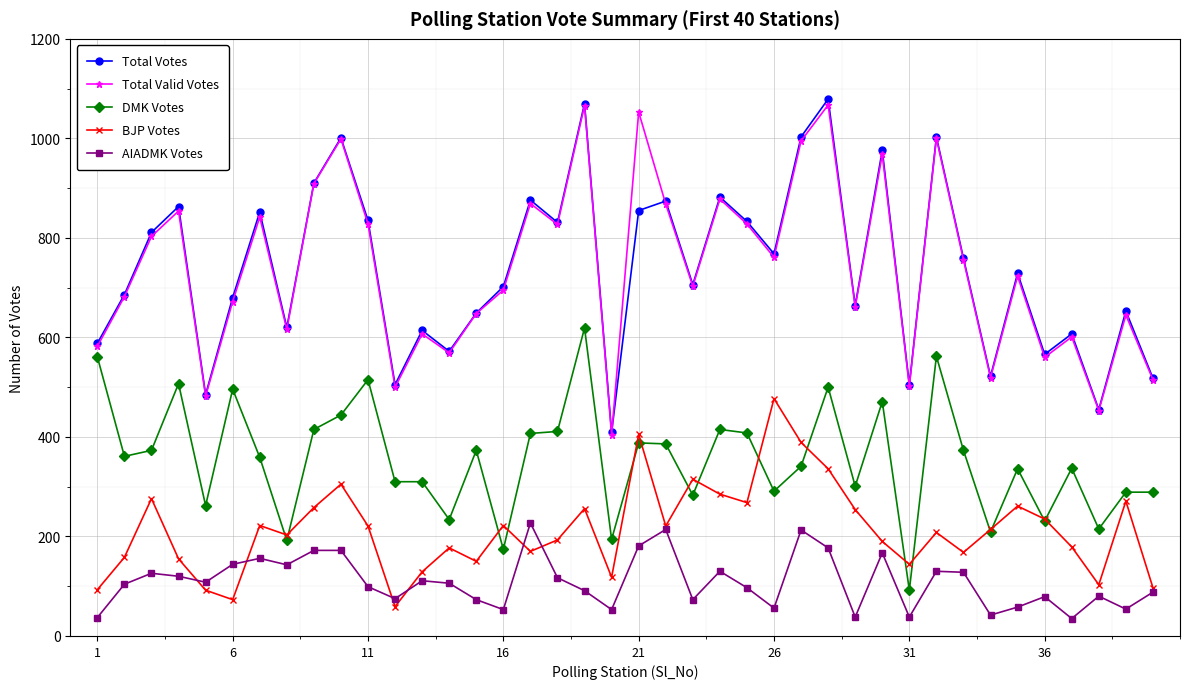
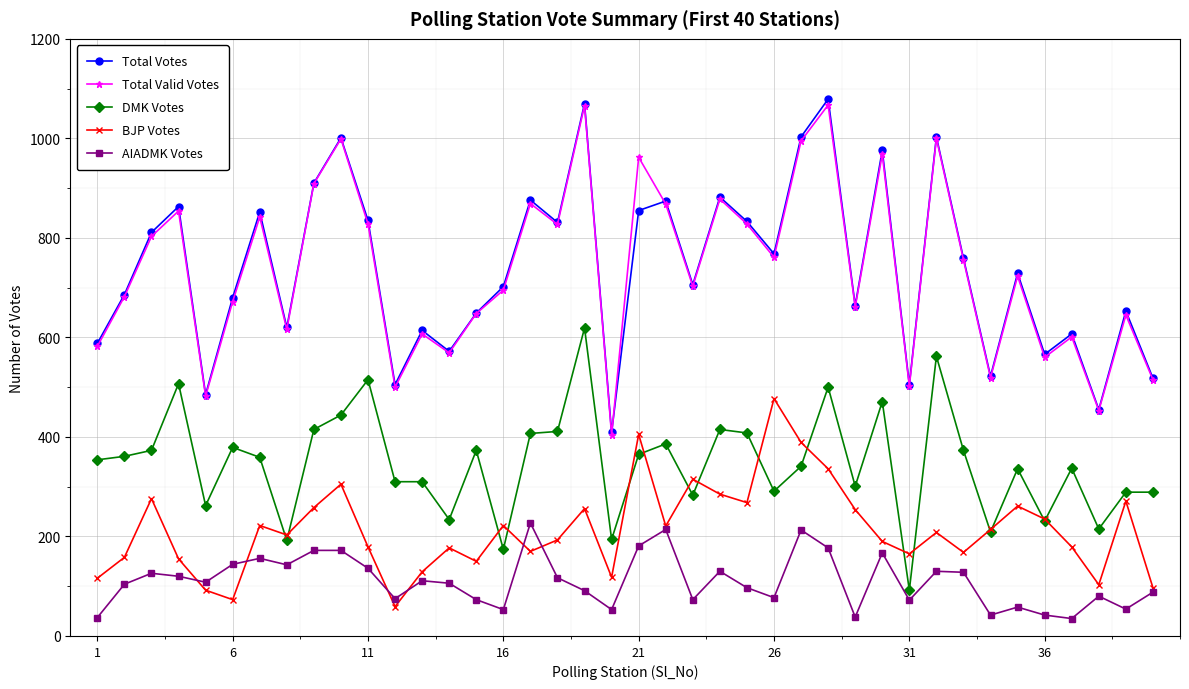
DMK Votes, 1: 560 -> 350
BJP Votes, 1: 90 -> 120
DMK Votes, 6: 500 -> 380
BJP Votes, 11: 220 -> 180
AIADMK Votes, 11: 100 -> 140
Total Valid Votes, 21: 1050 -> 960
DMK Votes, 21: 390 -> 370
AIADMK Votes, 26: 60 -> 80
BJP Votes, 31: 140 -> 170
AIADMK Votes, 31: 40 -> 70
AIADMK Votes, 36: 80 -> 40
